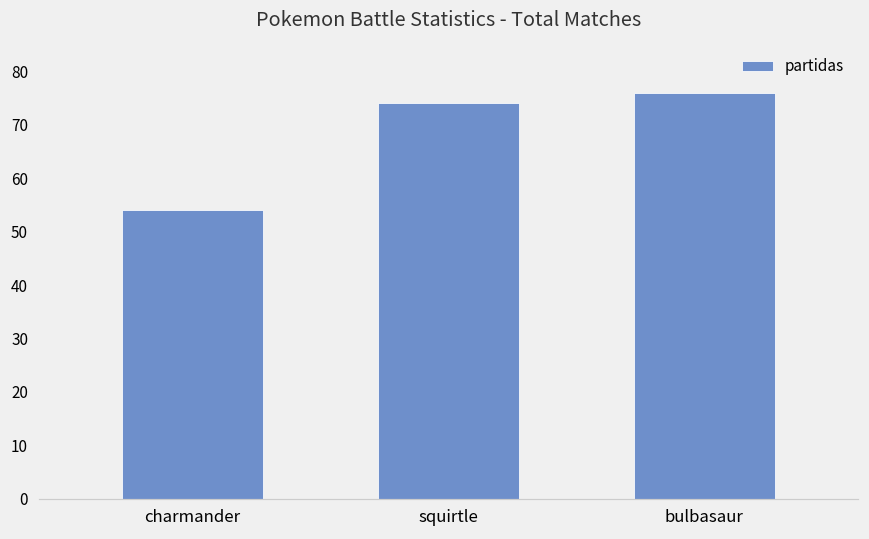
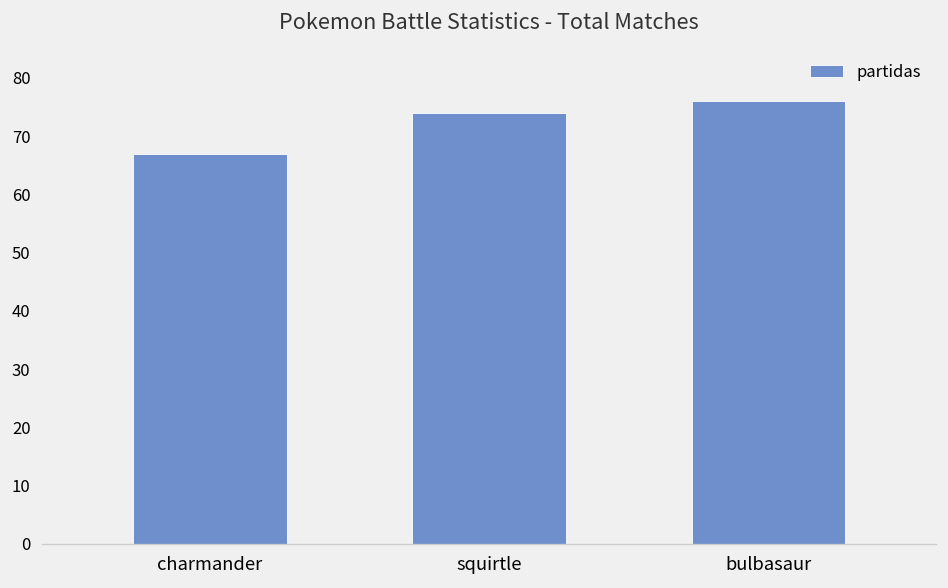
charmander: 54 -> 67
